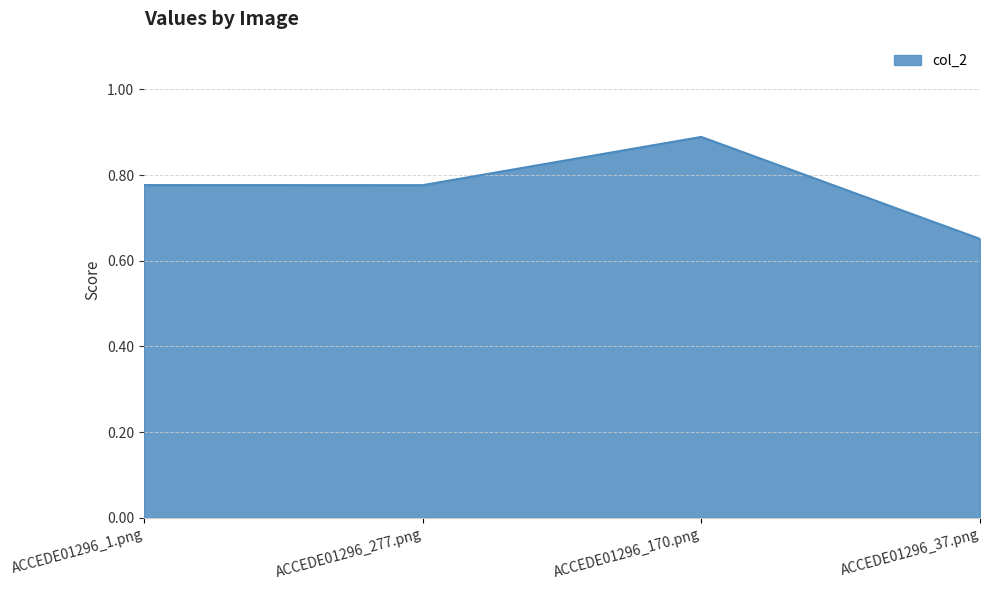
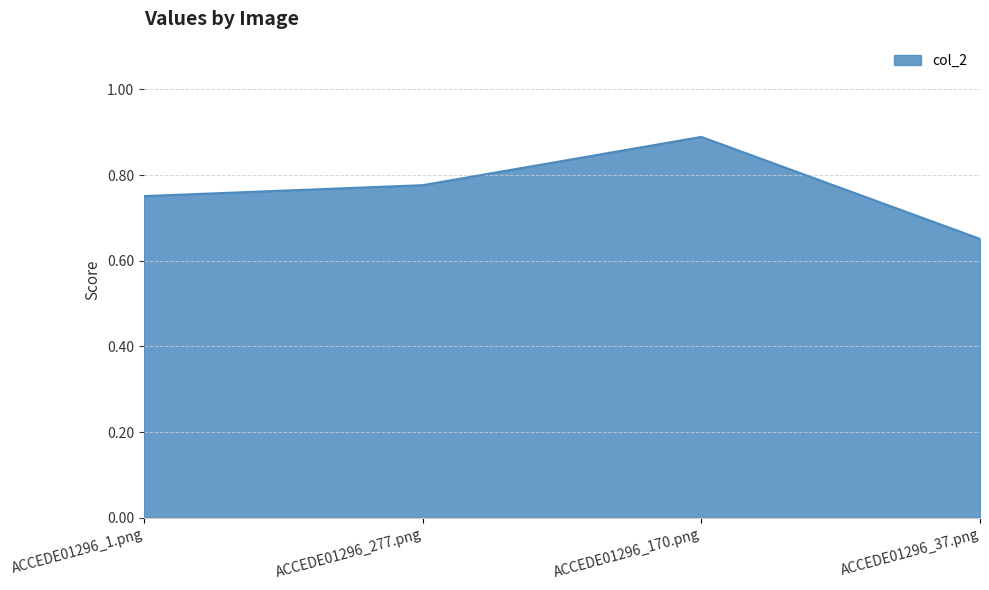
ACCEDE01296_1.png: 0.78 -> 0.75
